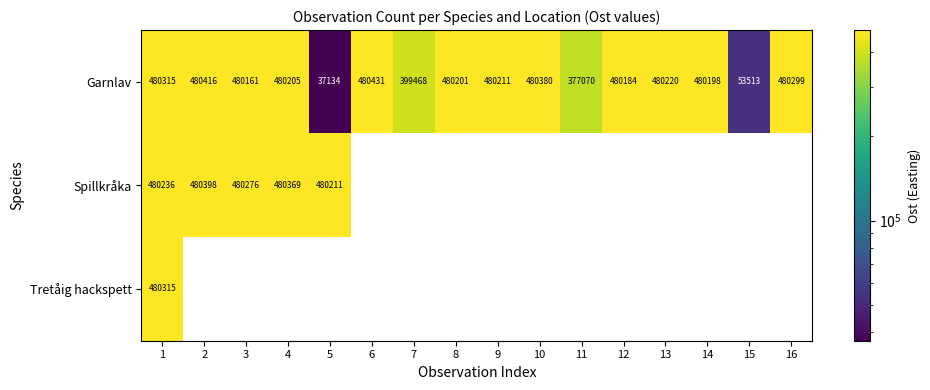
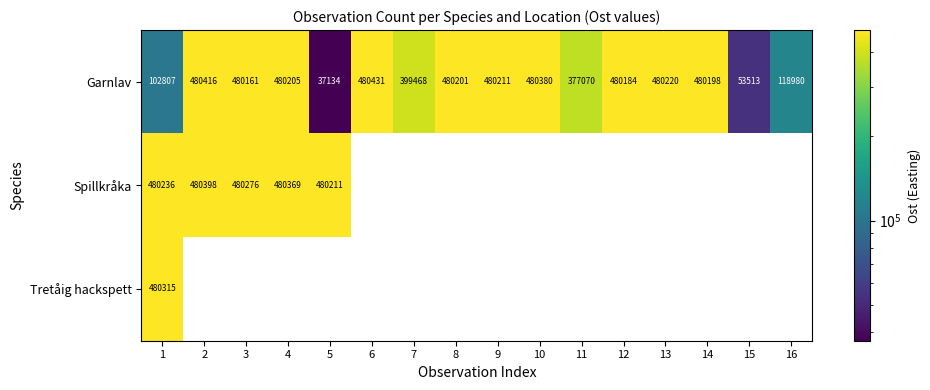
Garnlav, 1: 480315 -> 102807
Garnlav, 16: 480299 -> 118980
